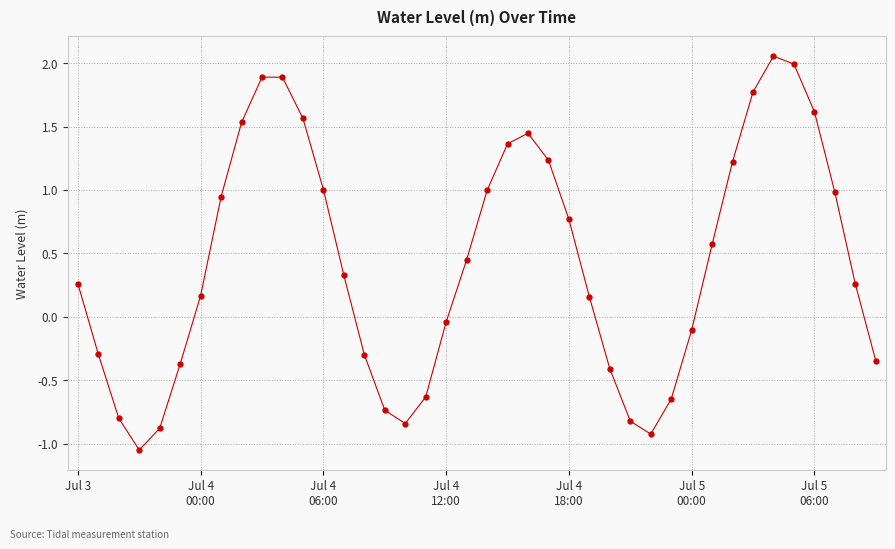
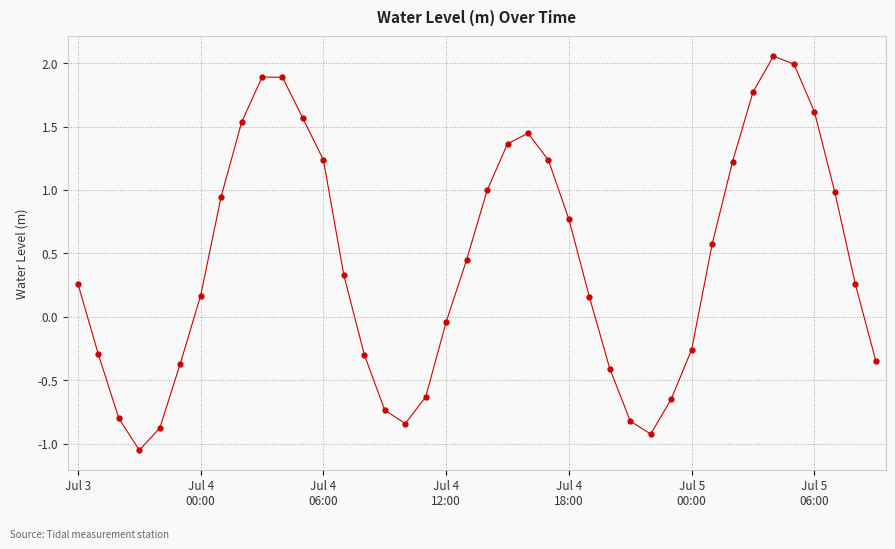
Jul 4 06:00: 1.00 -> 1.24
Jul 5 00:00: -0.10 -> -0.26
